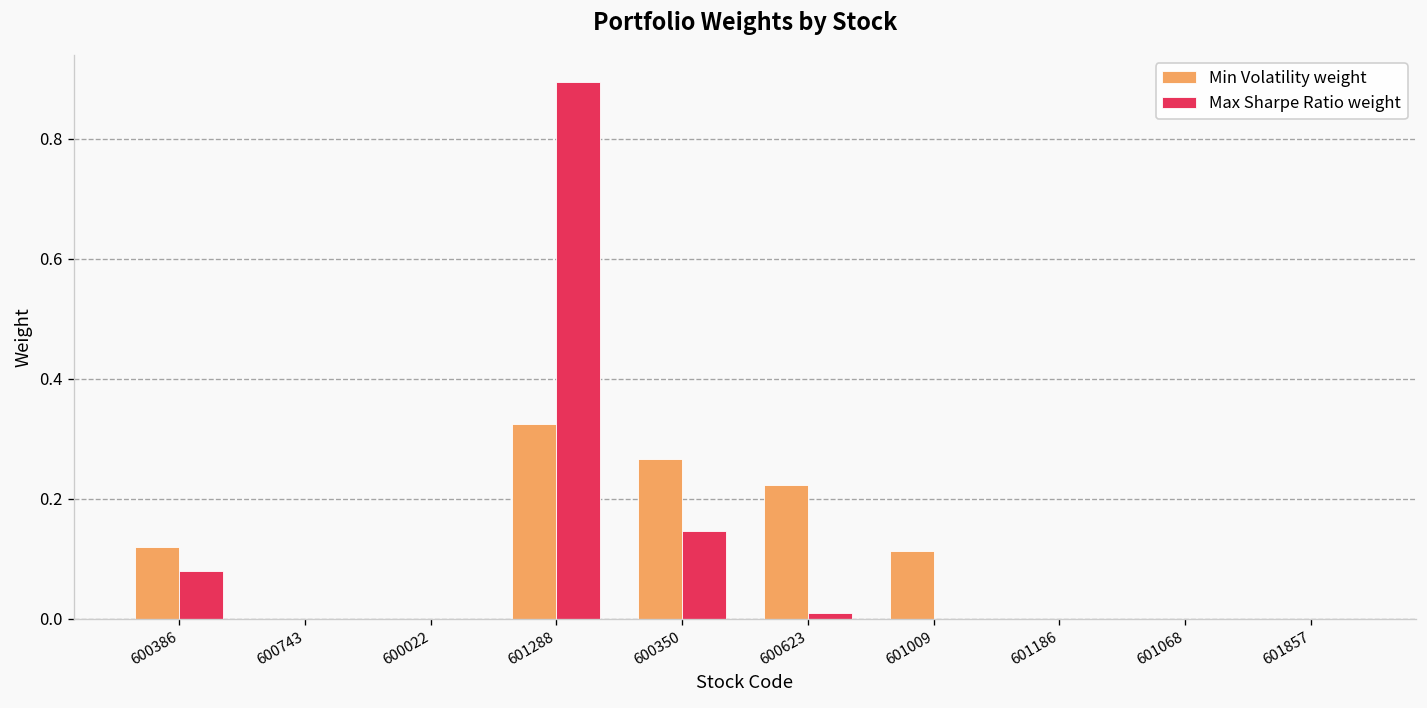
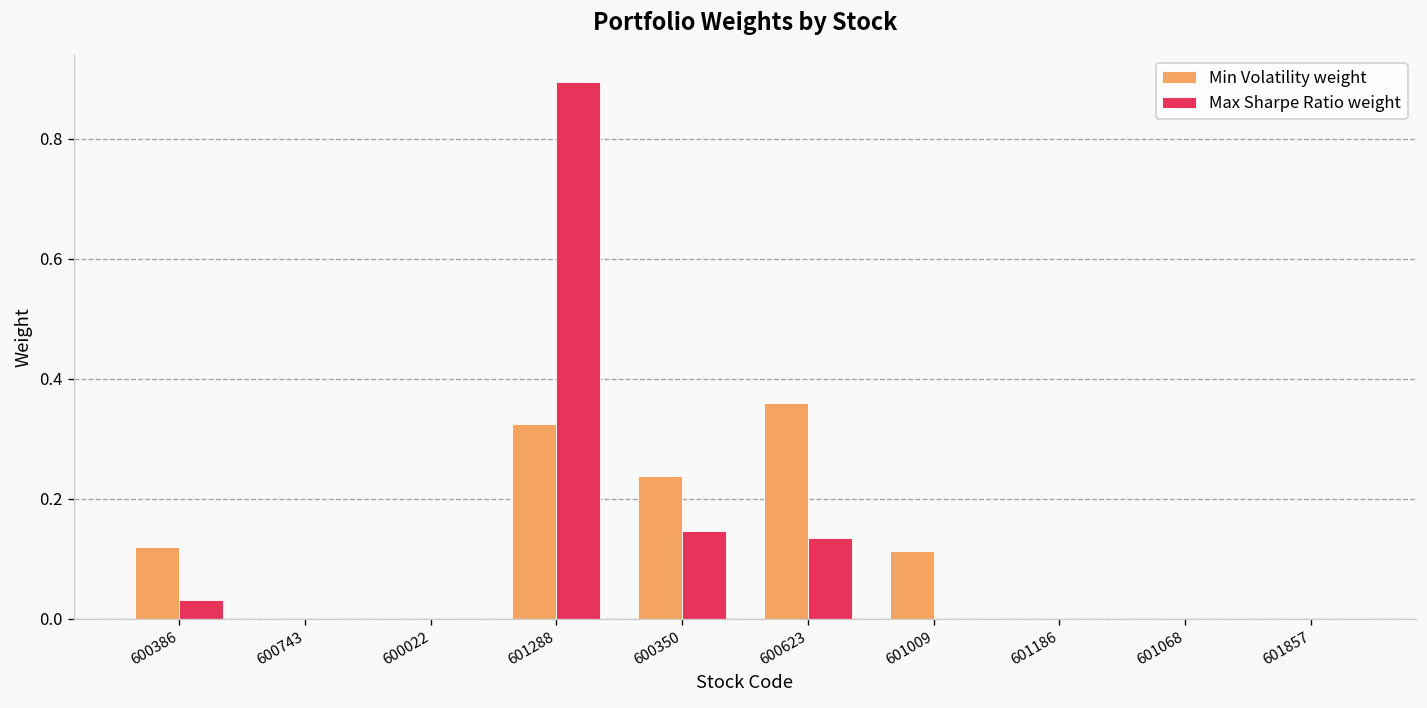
Max Sharpe Ratio weight, 600386: 0.08 -> 0.03
Min Volatility weight, 600350: 0.27 -> 0.24
Min Volatility weight, 600623: 0.22 -> 0.36
Max Sharpe Ratio weight, 600623: 0.01 -> 0.13
